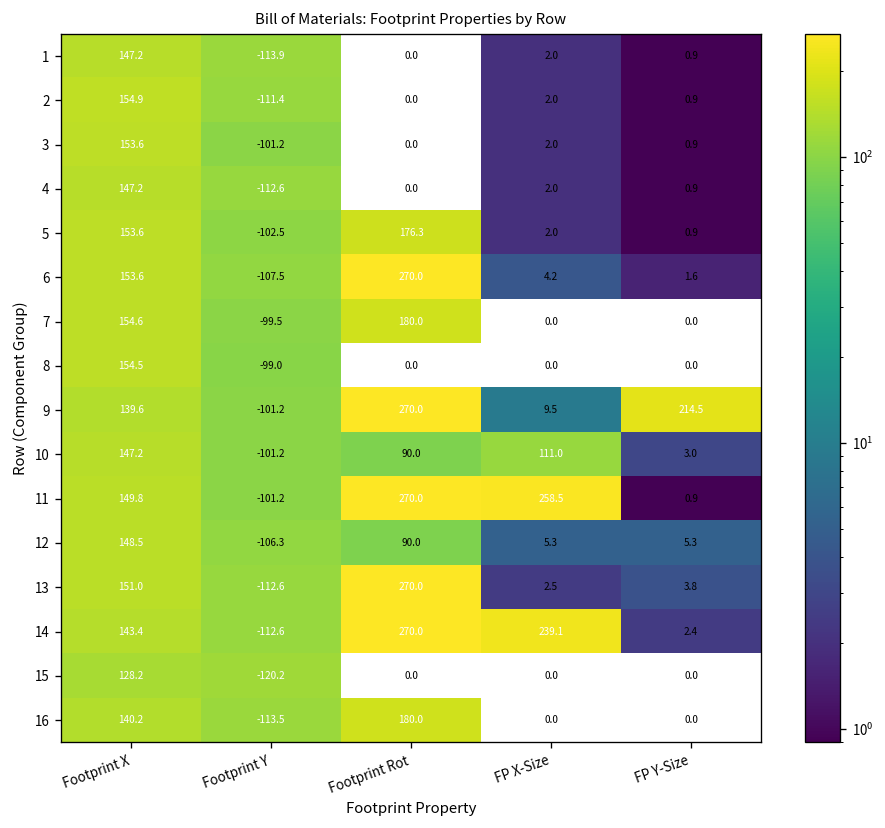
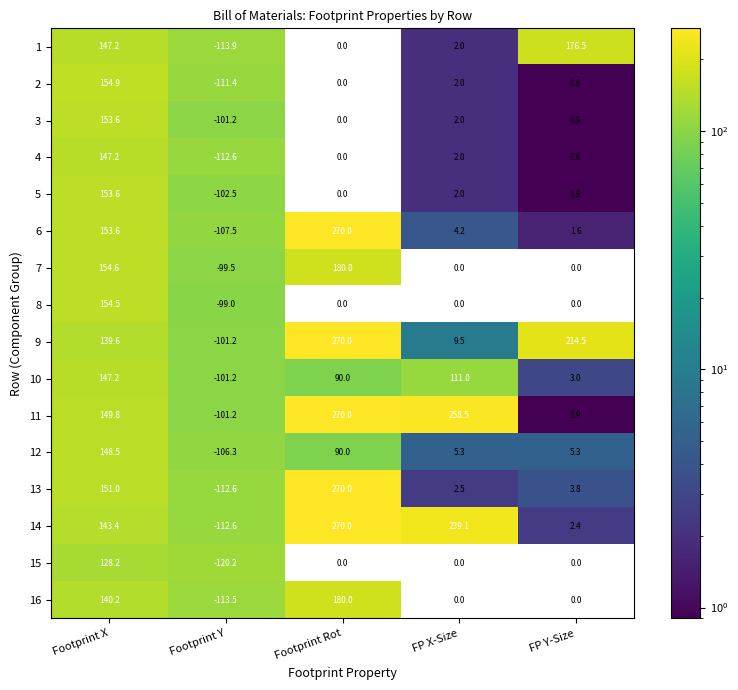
1, FP Y-Size: 0.9 -> 176.5
5, Footprint Rot: 176.3 -> 0.0
